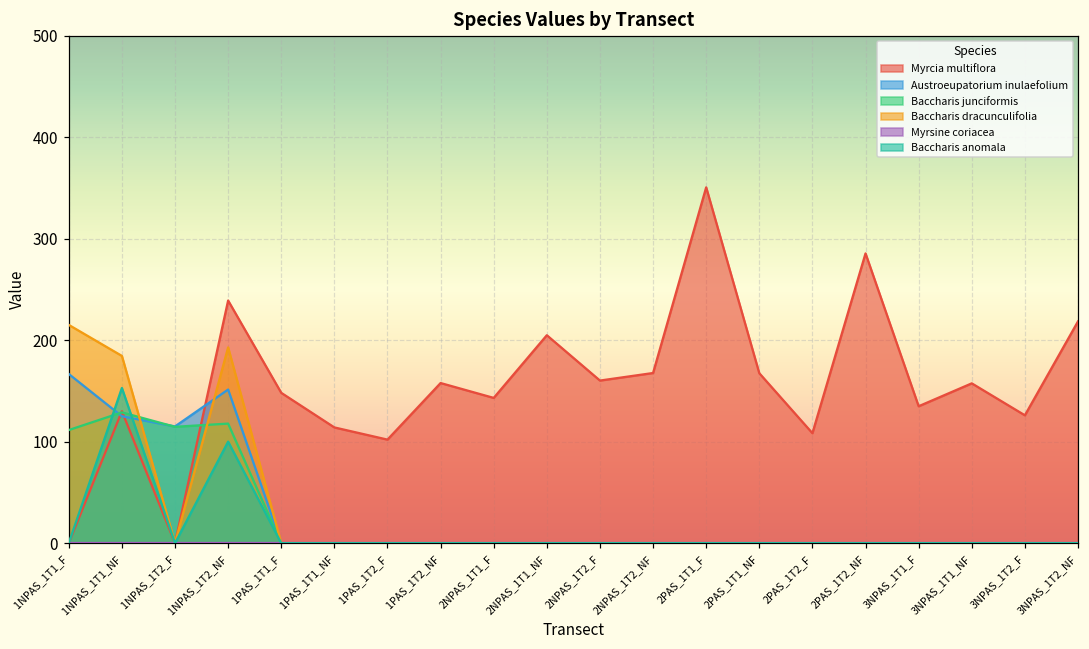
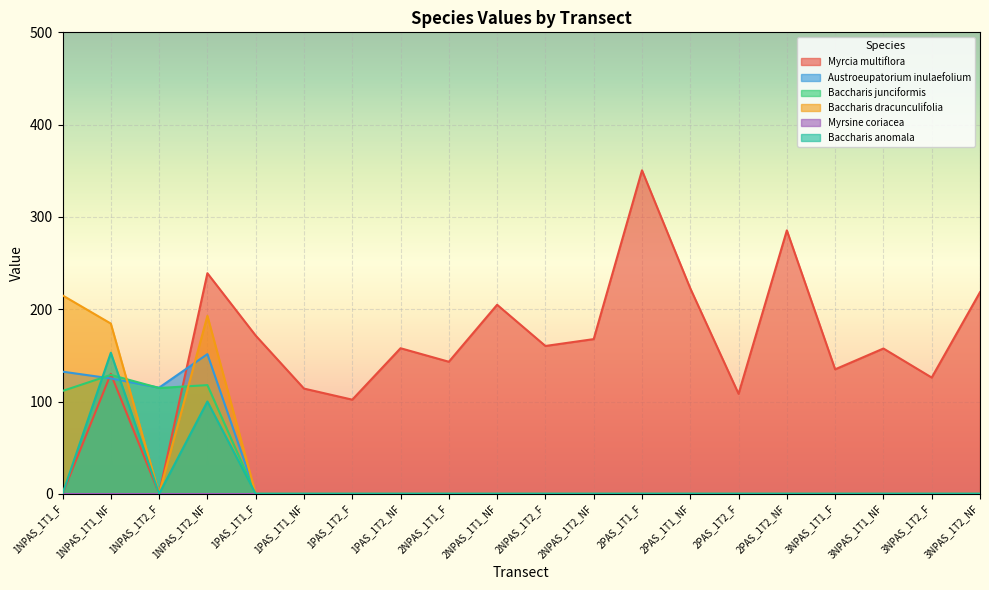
Austroeupatorium inulaefolium, 1NPAS_1T1_F: 170 -> 130
Myrcia multiflora, 1PAS_1T1_F: 150 -> 170
Myrcia multiflora, 2PAS_1T1_NF: 170 -> 220
